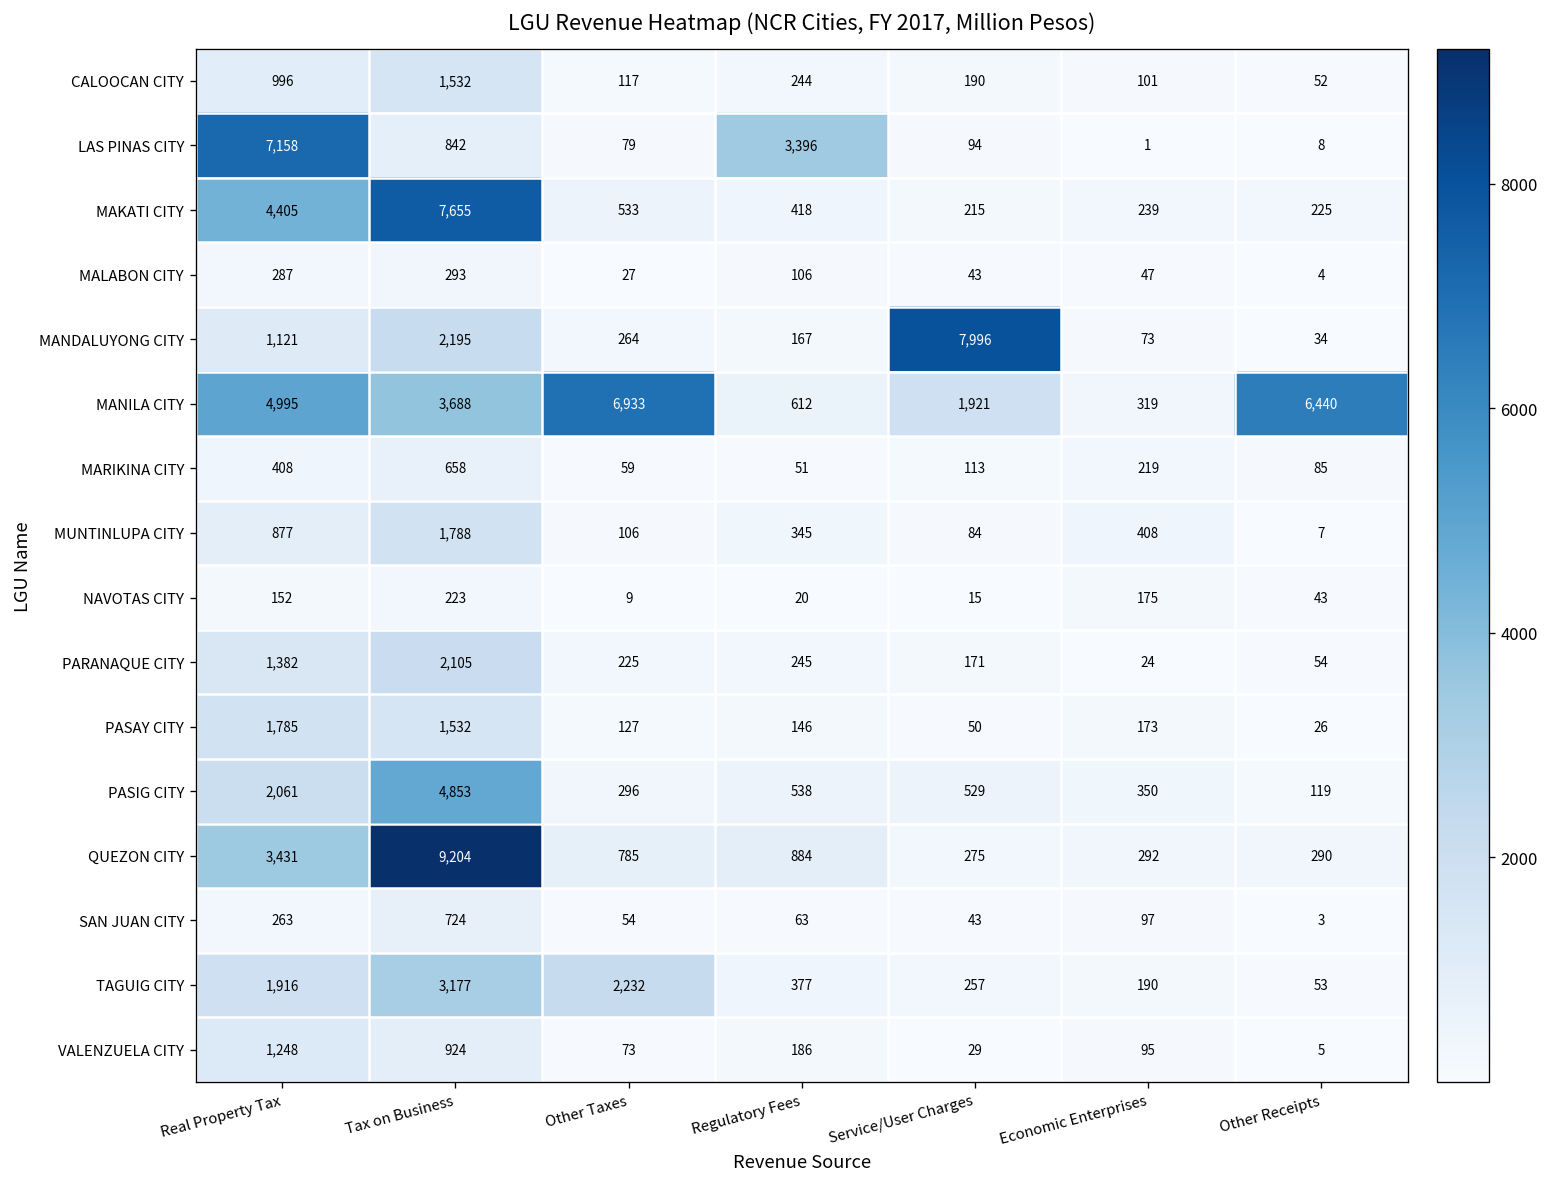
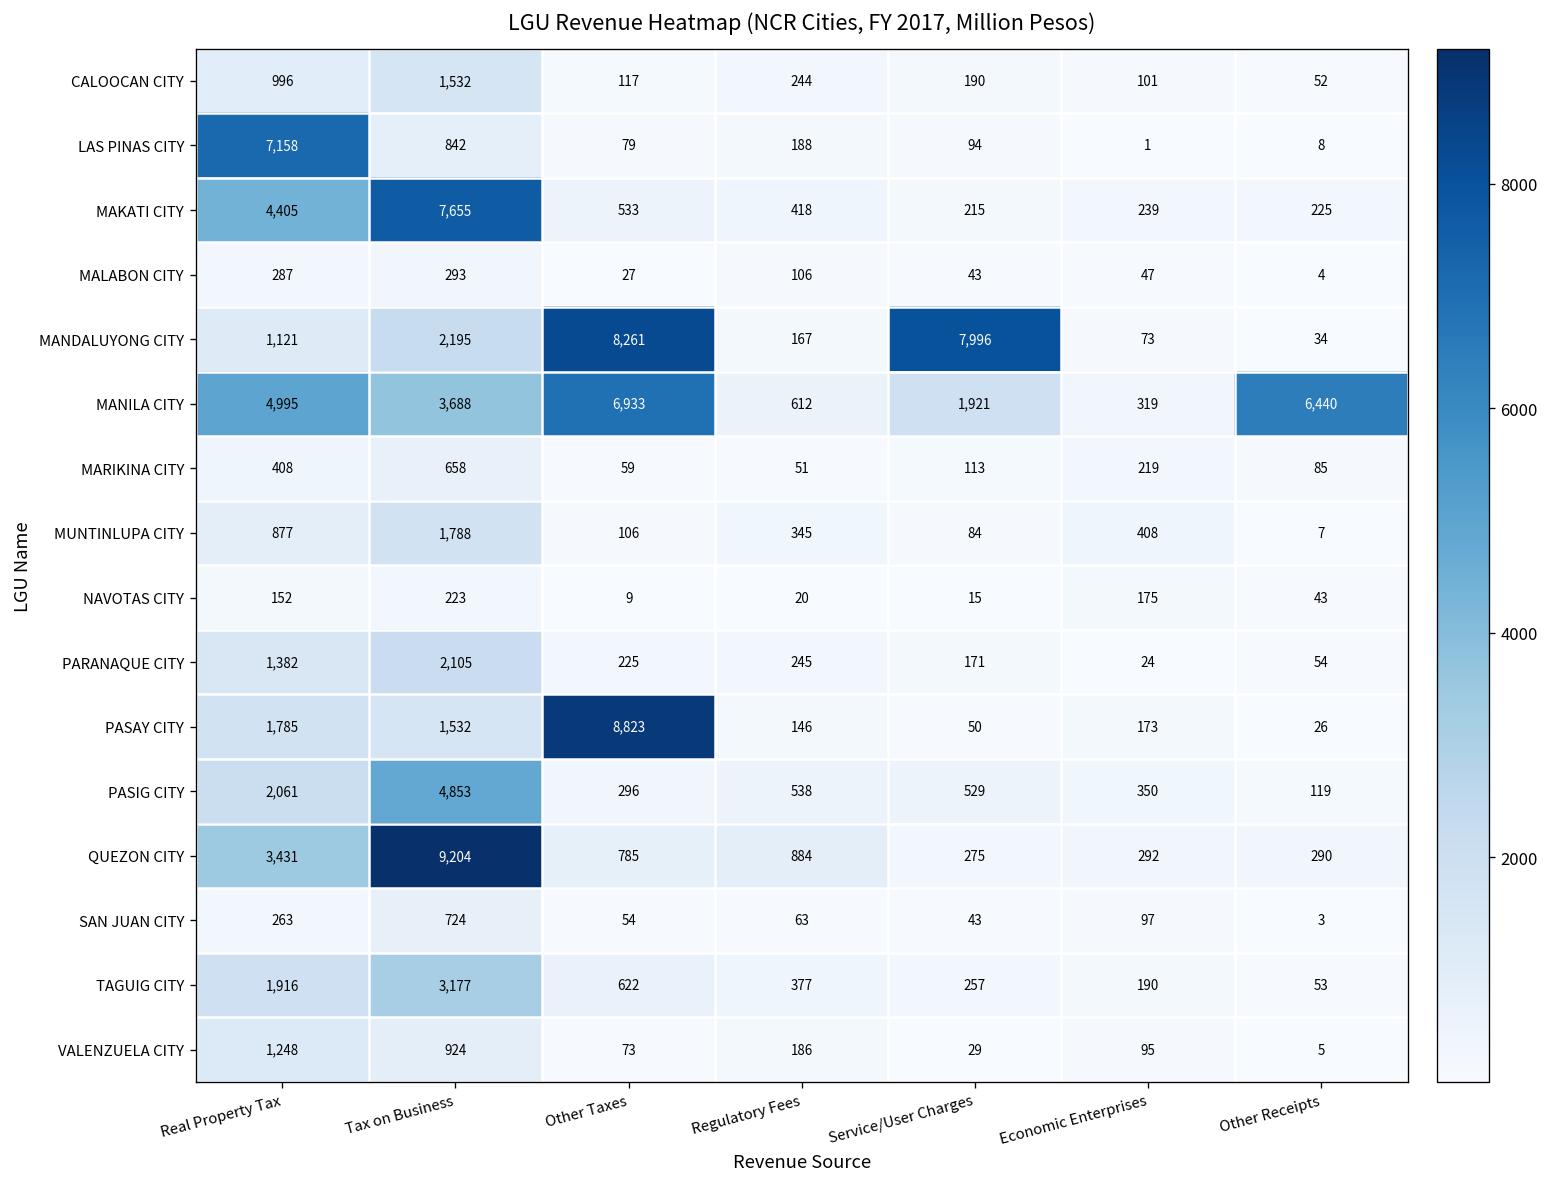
LAS PINAS CITY, Regulatory Fees: 3,396 -> 188
MANDALUYONG CITY, Other Taxes: 264 -> 8,261
PASAY CITY, Other Taxes: 127 -> 8,823
TAGUIG CITY, Other Taxes: 2,232 -> 622
